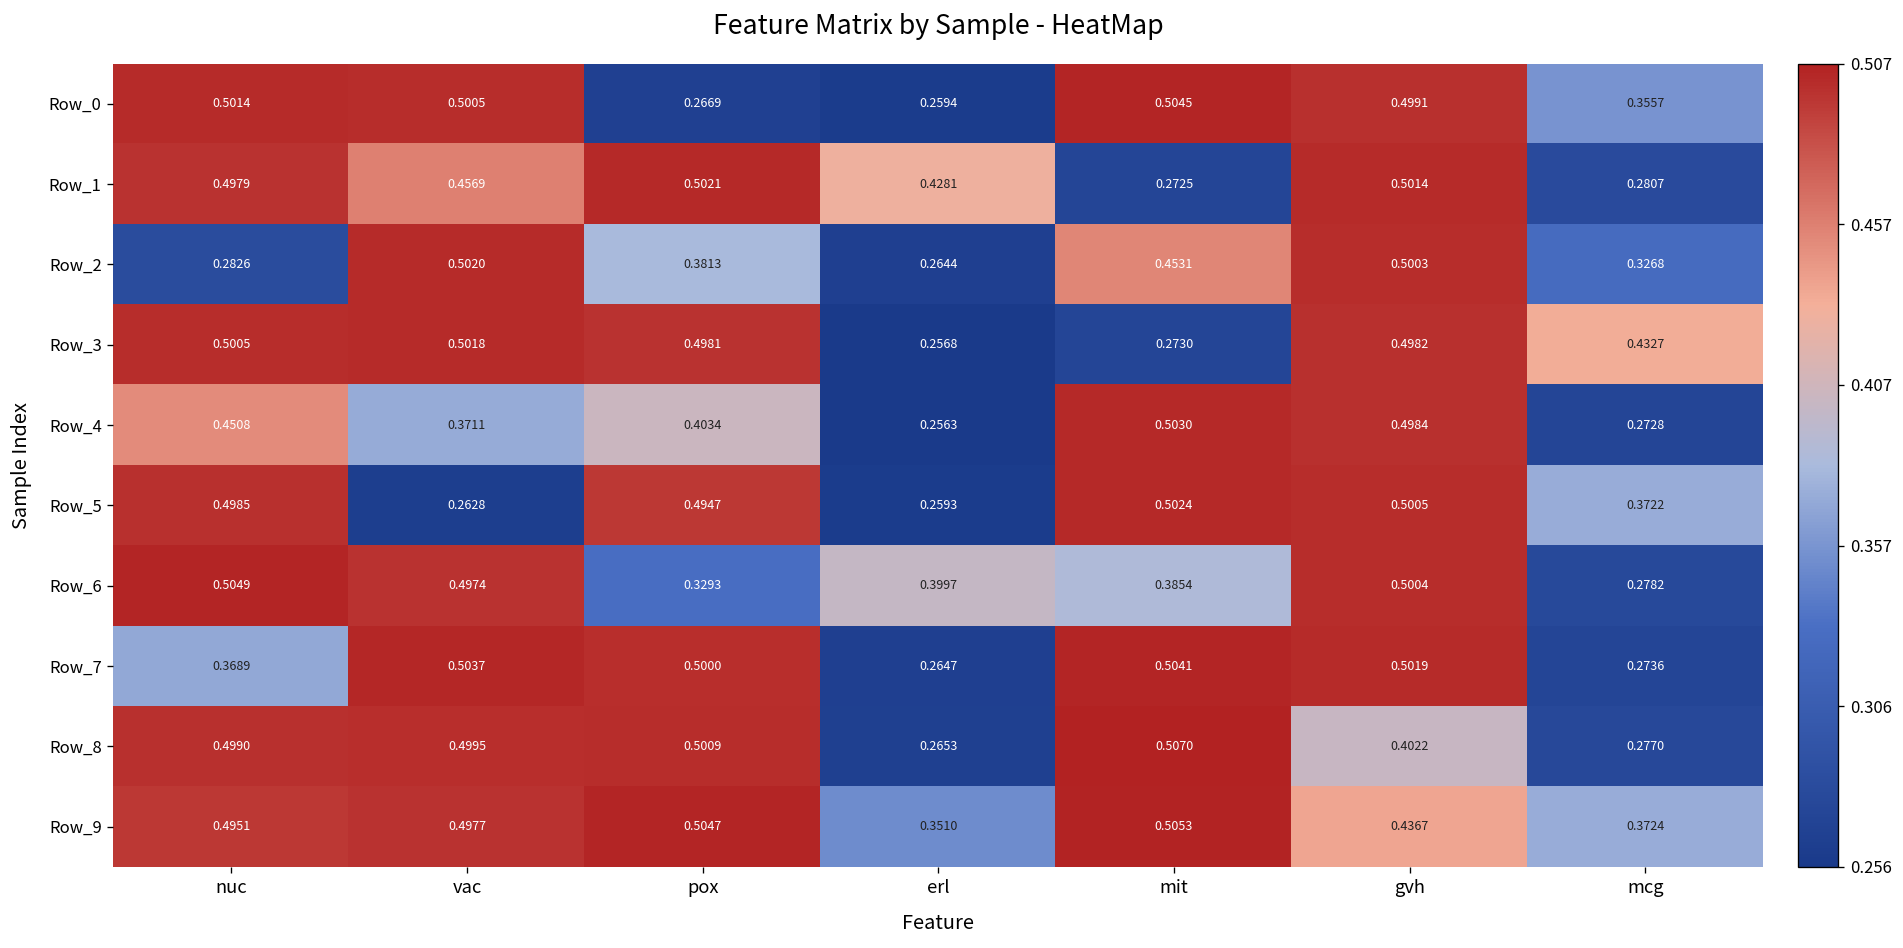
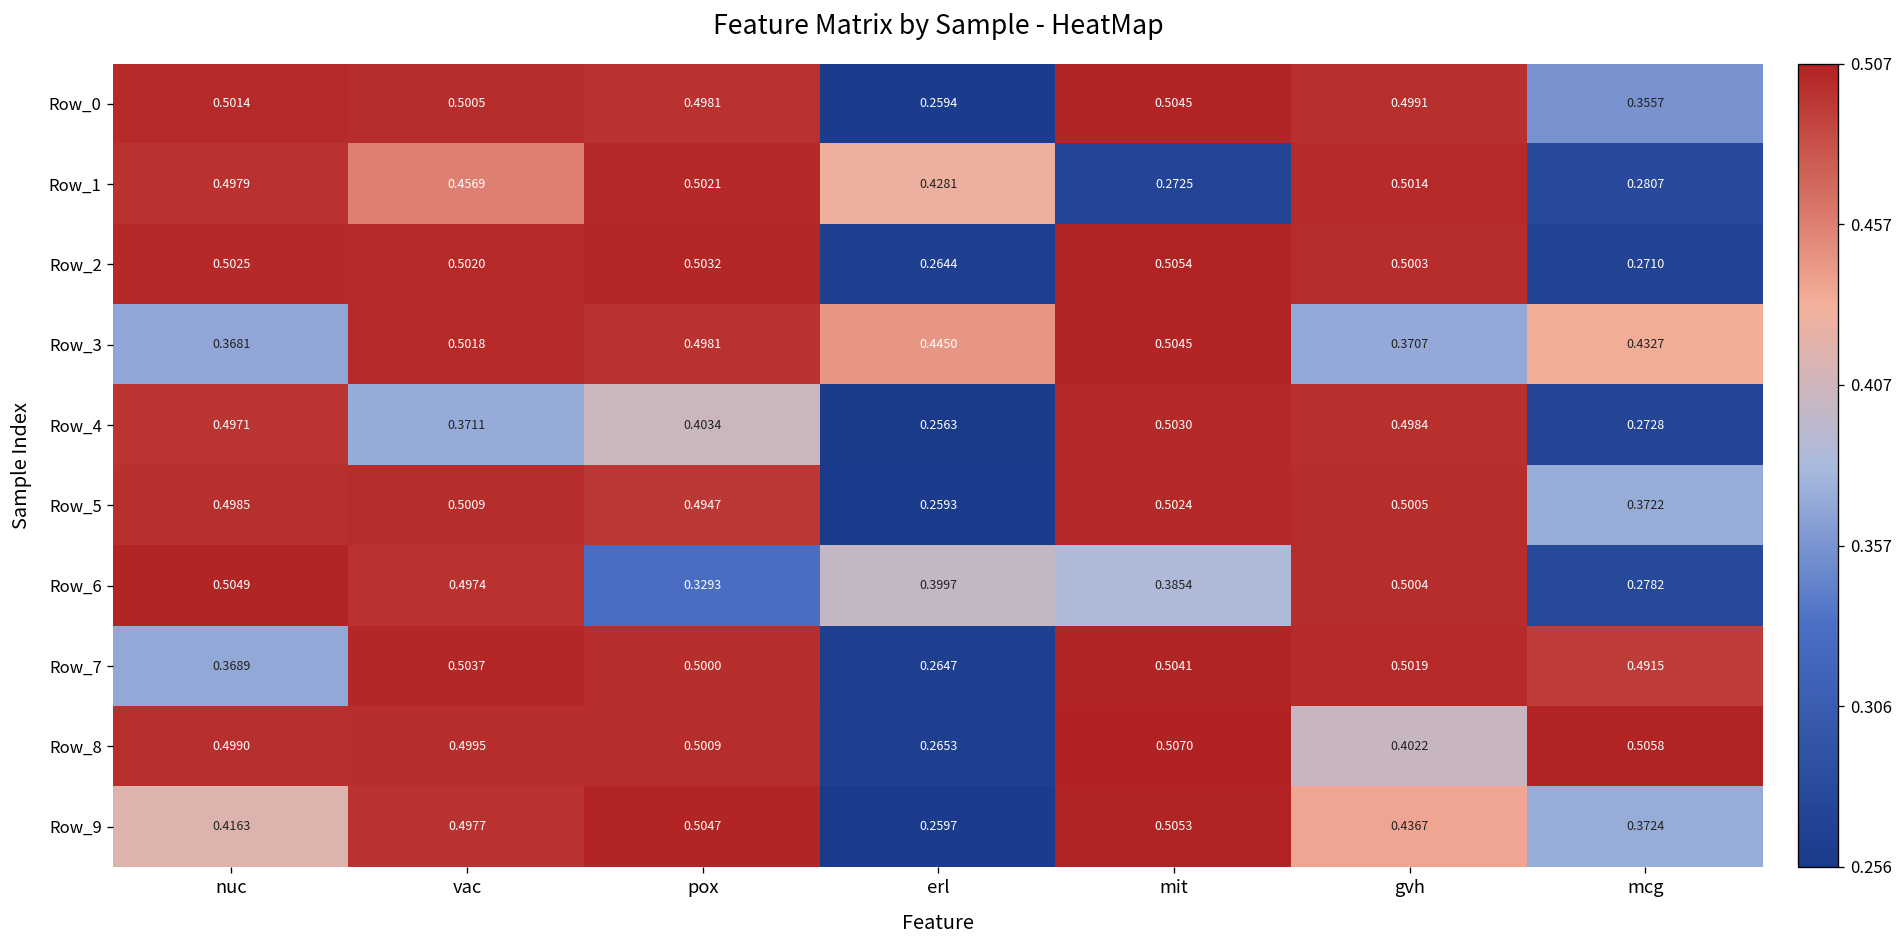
Row_0, pox: 0.2669 -> 0.4981
Row_2, nuc: 0.2826 -> 0.5025
Row_2, pox: 0.3813 -> 0.5032
Row_2, mit: 0.4531 -> 0.5054
Row_2, mcg: 0.3268 -> 0.2710
Row_3, nuc: 0.5005 -> 0.3681
Row_3, erl: 0.2568 -> 0.4450
Row_3, mit: 0.2730 -> 0.5045
Row_3, gvh: 0.4982 -> 0.3707
Row_4, nuc: 0.4508 -> 0.4971
Row_5, vac: 0.2628 -> 0.5009
Row_7, mcg: 0.2736 -> 0.4915
Row_8, mcg: 0.2770 -> 0.5058
Row_9, nuc: 0.4951 -> 0.4163
Row_9, erl: 0.3510 -> 0.2597
